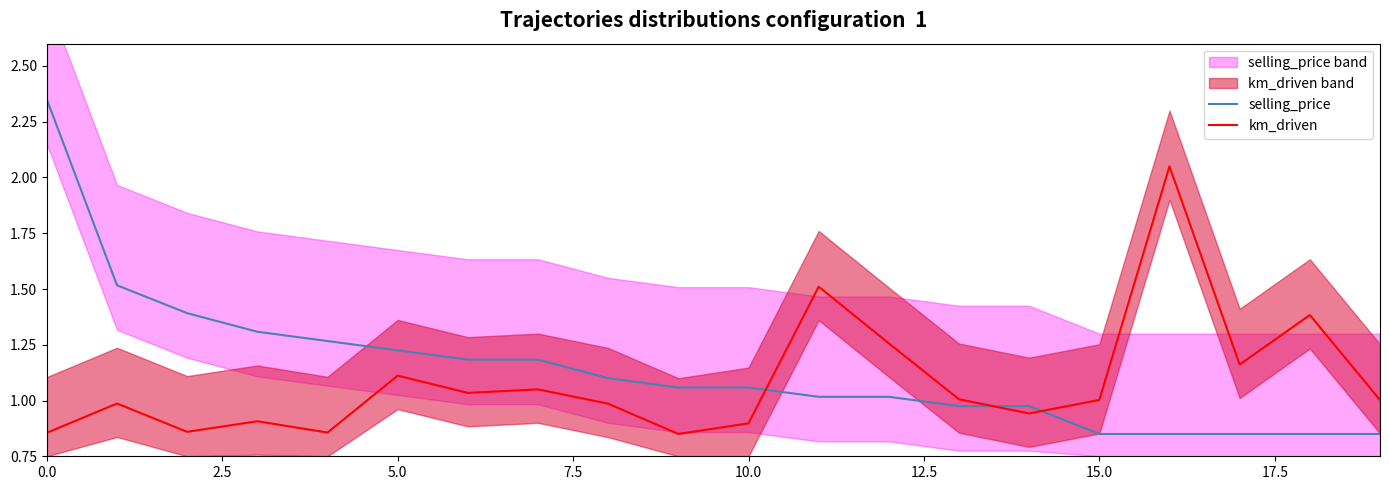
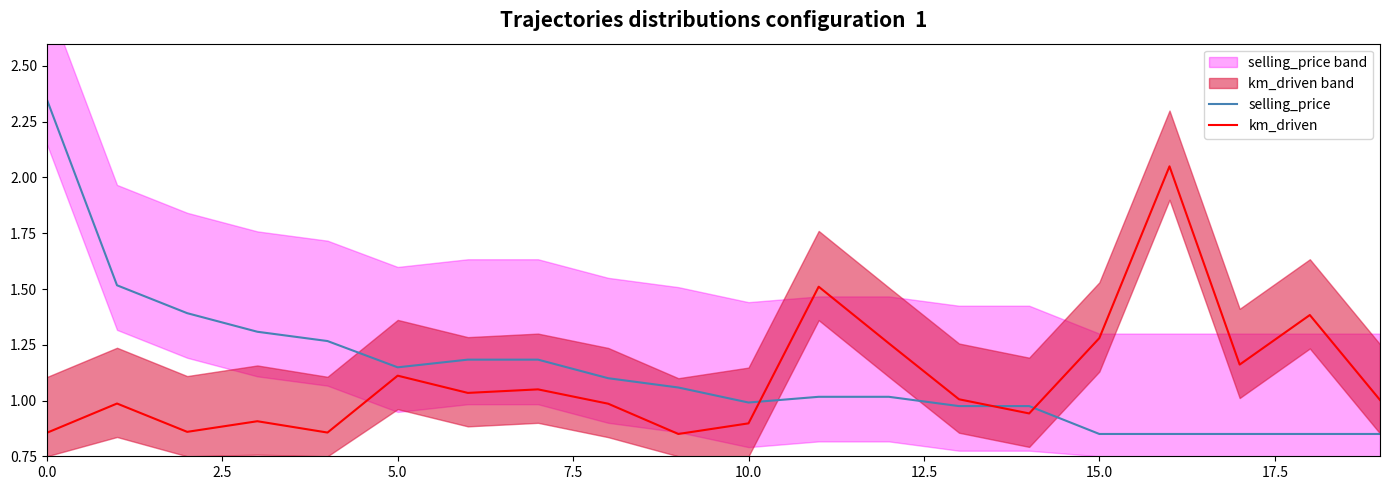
selling_price, 5.0: 1.23 -> 1.15
selling_price, 10.0: 1.06 -> 0.99
km_driven, 15.0: 1.00 -> 1.28
